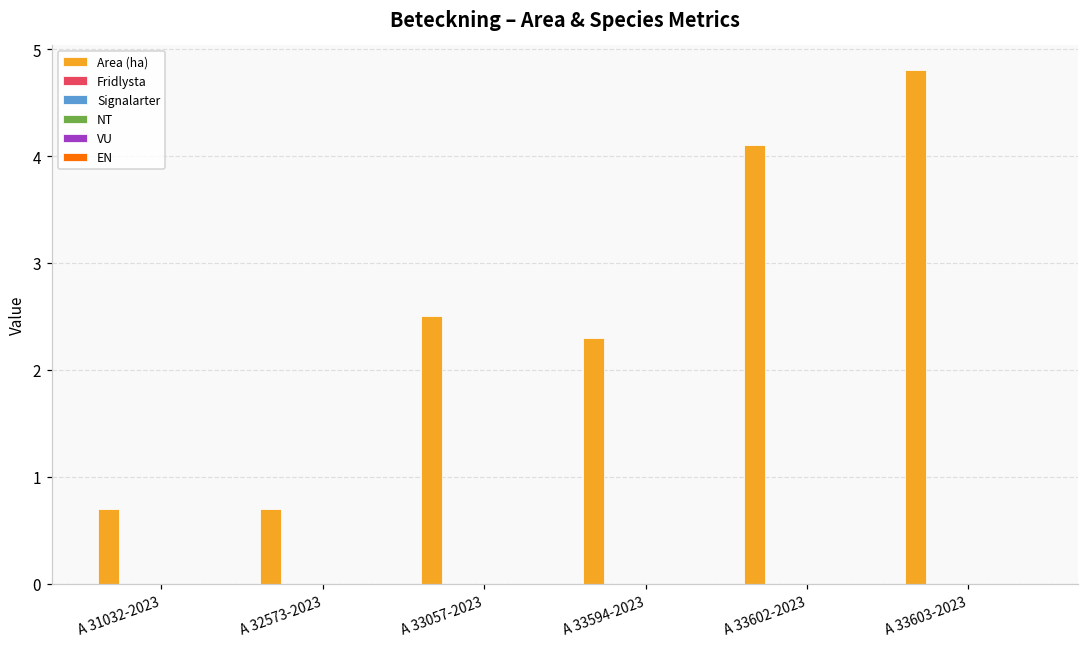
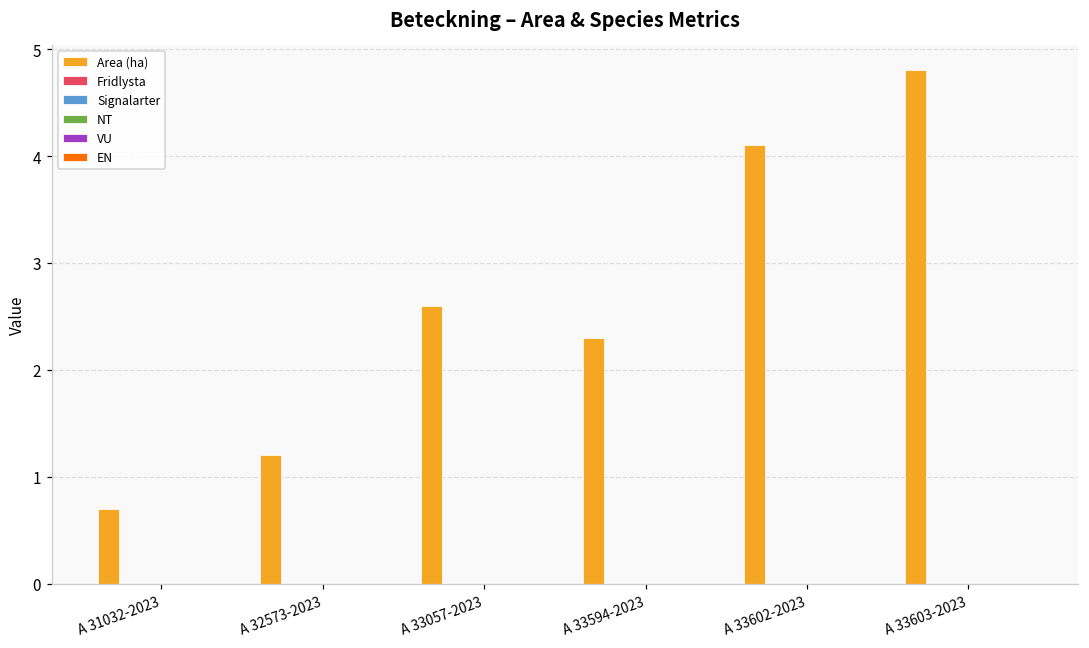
Area (ha), A 32573-2023: 0.7 -> 1.2
Area (ha), A 33057-2023: 2.5 -> 2.6
